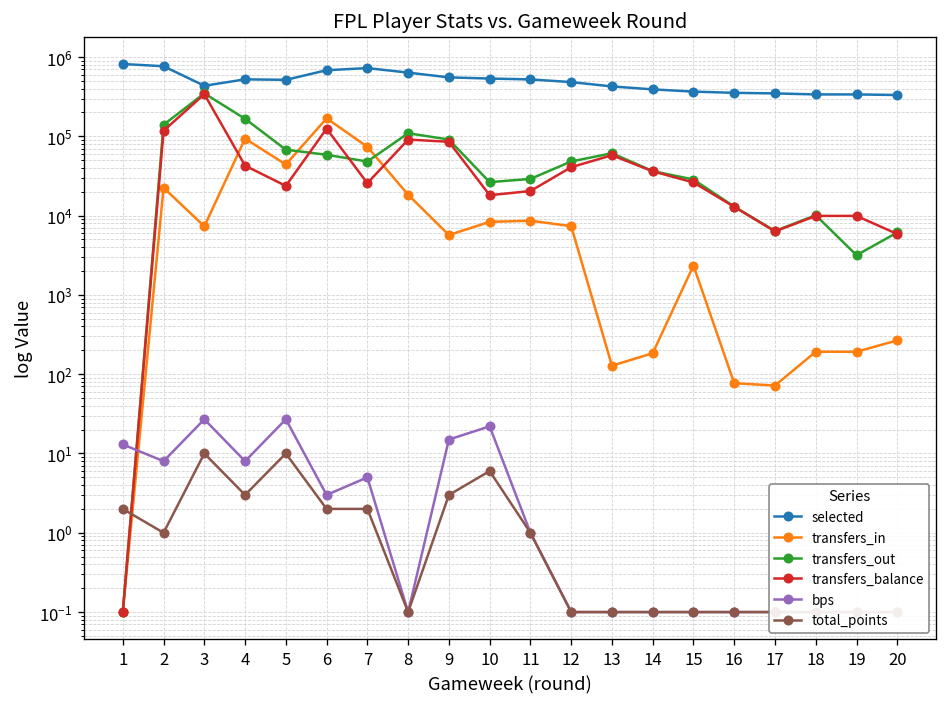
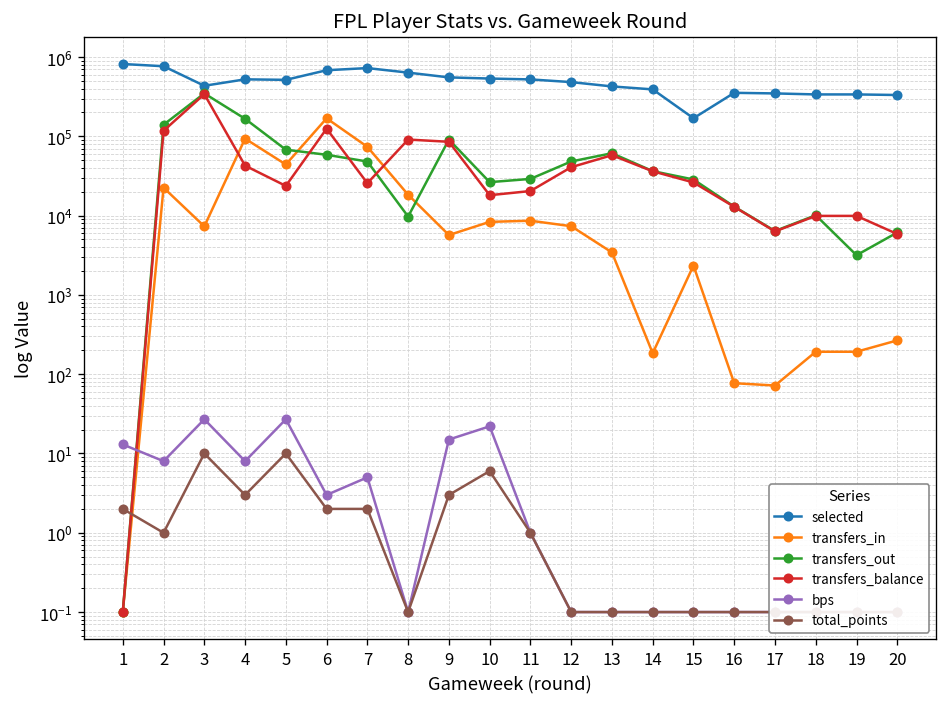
transfers_out, 8: 110000 -> 10000
transfers_in, 13: 130 -> 3000
selected, 15: 400000 -> 170000
